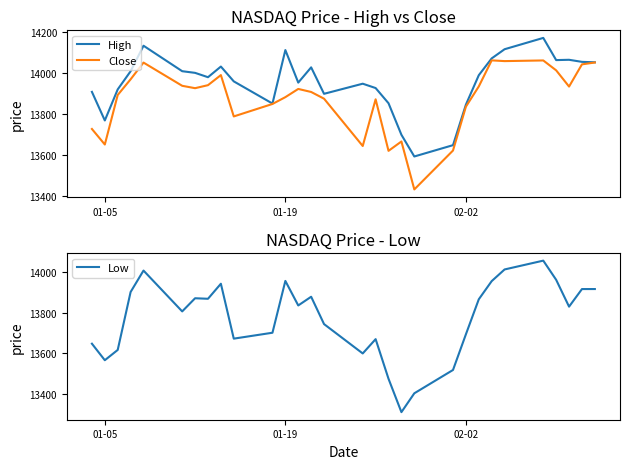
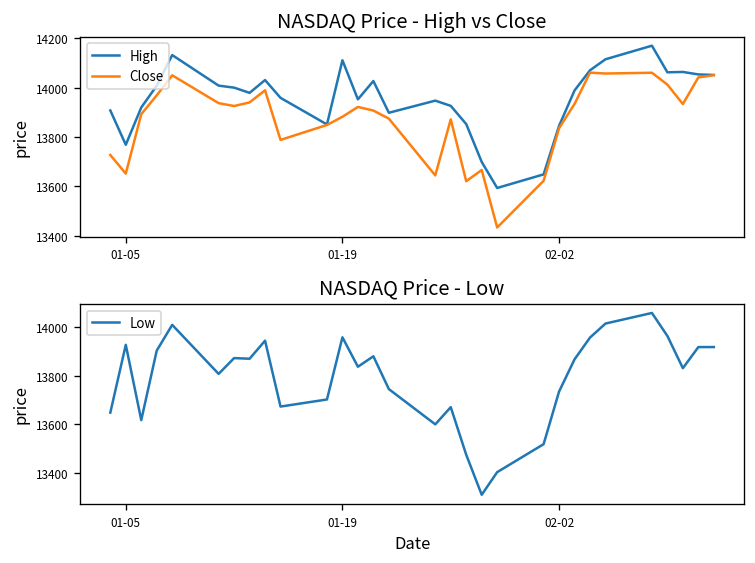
NASDAQ Price - Low, 01-05: 13570 -> 13930
NASDAQ Price - Low, 02-02: 13690 -> 13730
